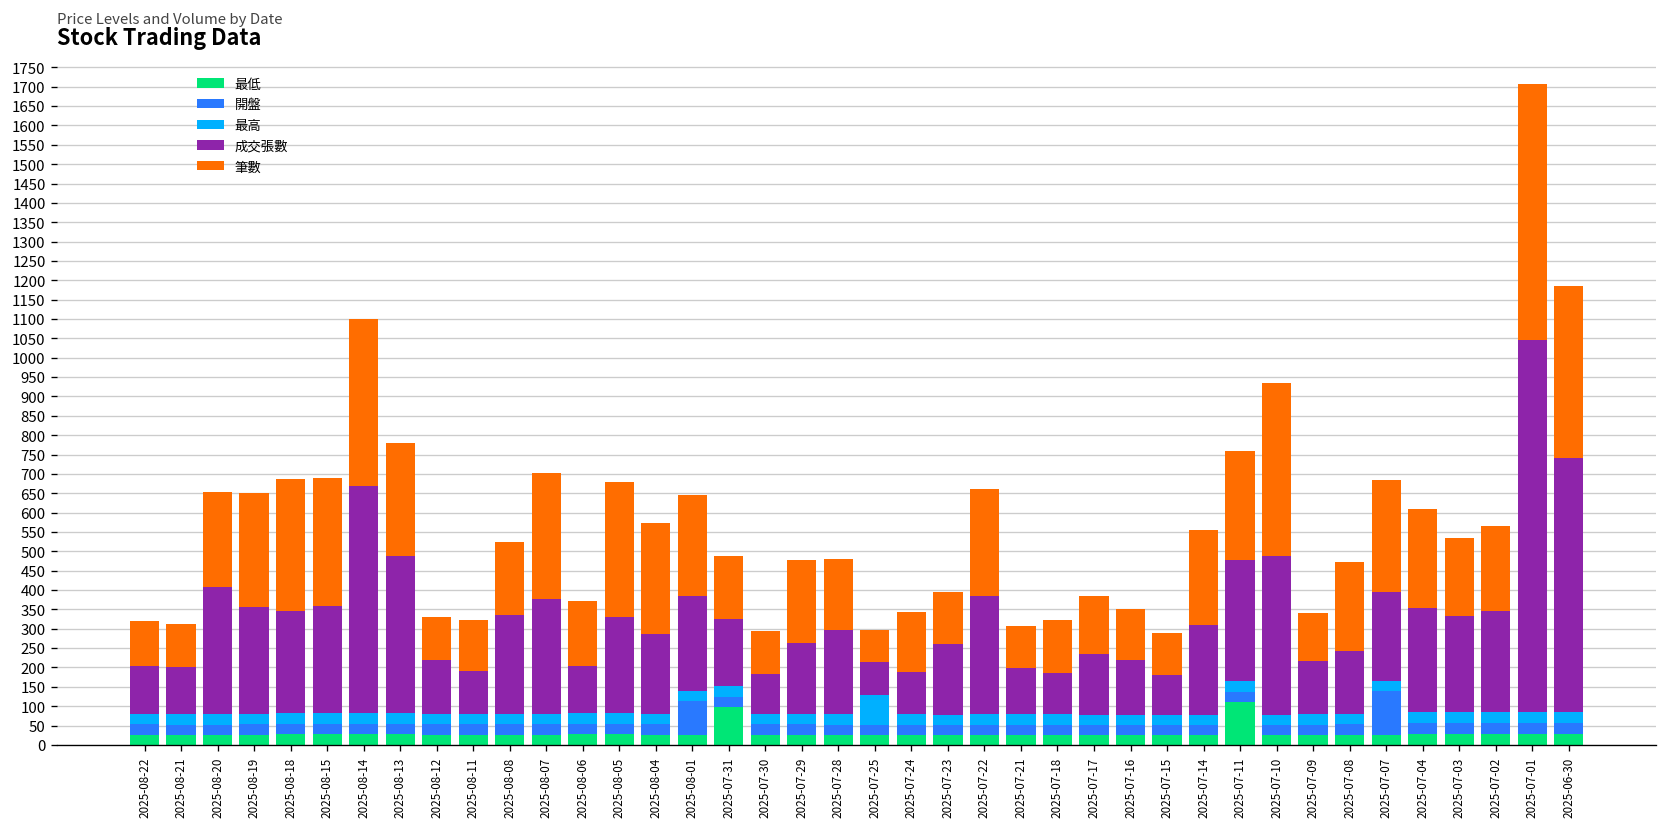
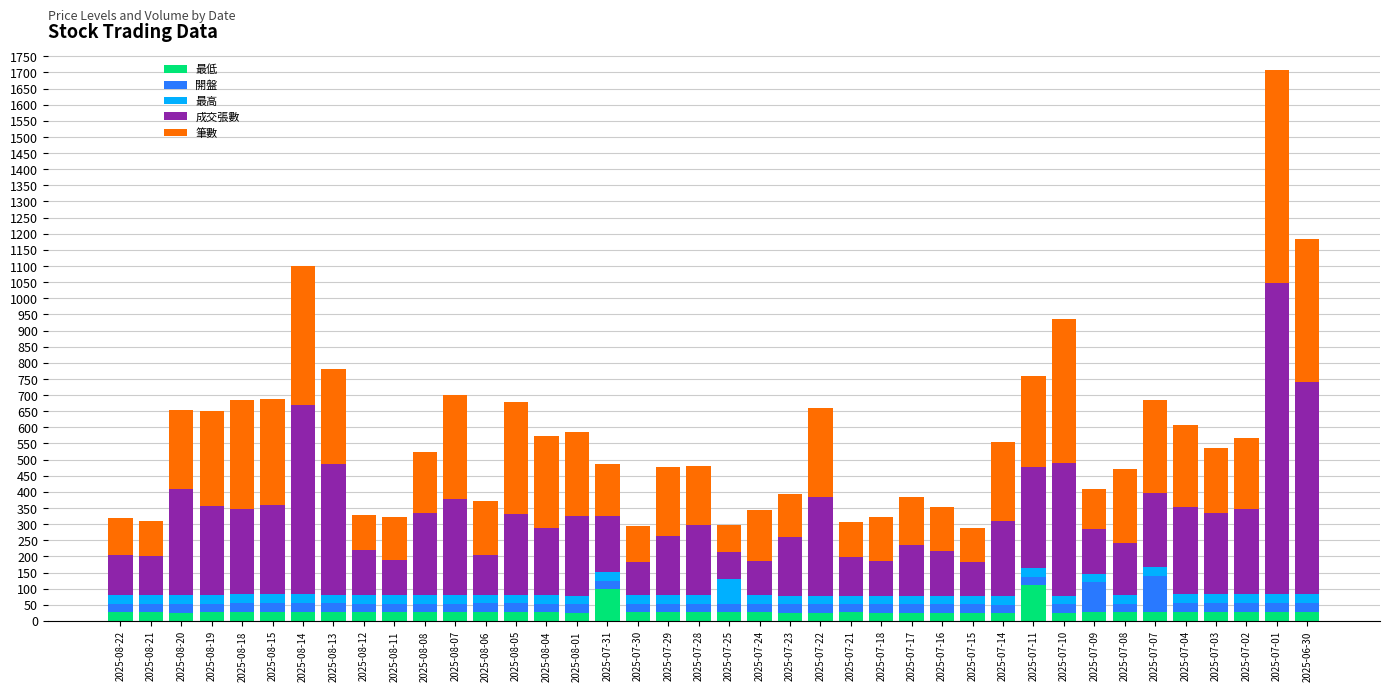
開盤, 2025-08-01: 90 -> 30
開盤, 2025-07-09: 30 -> 90
